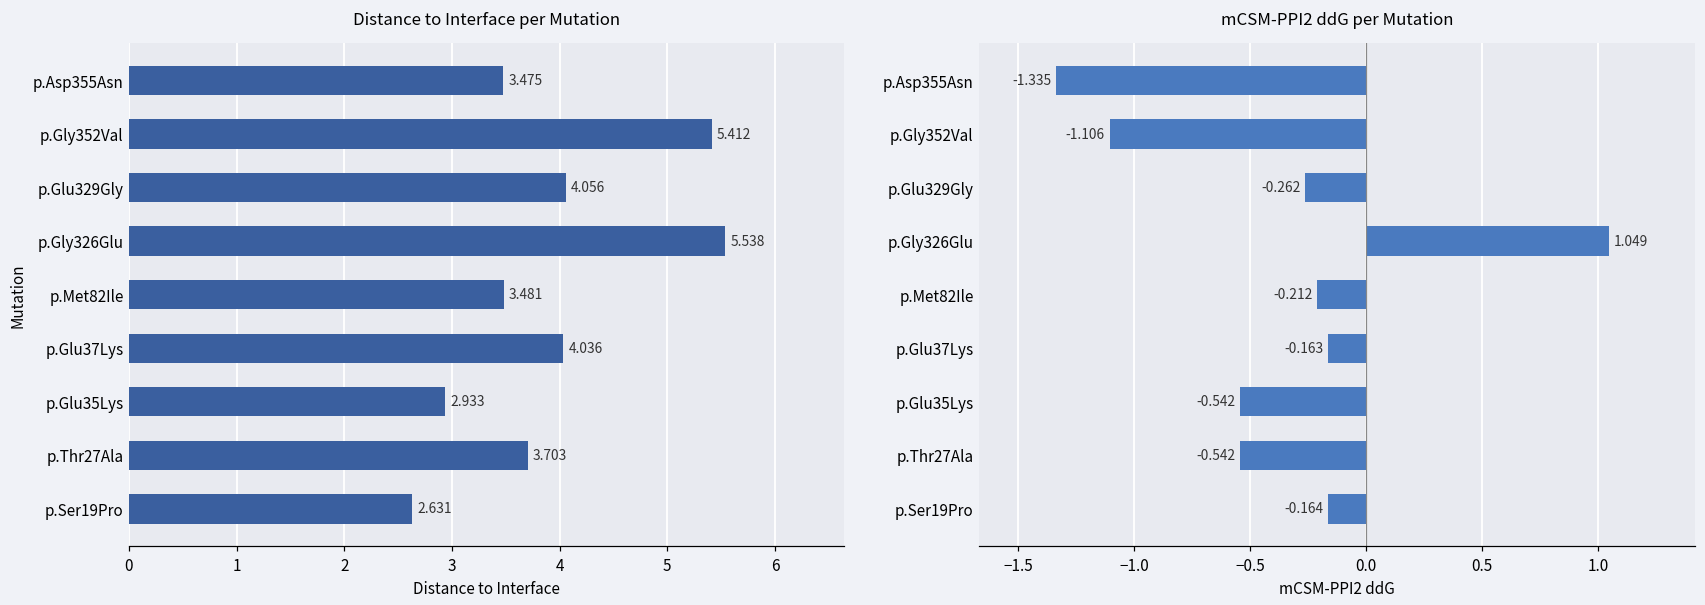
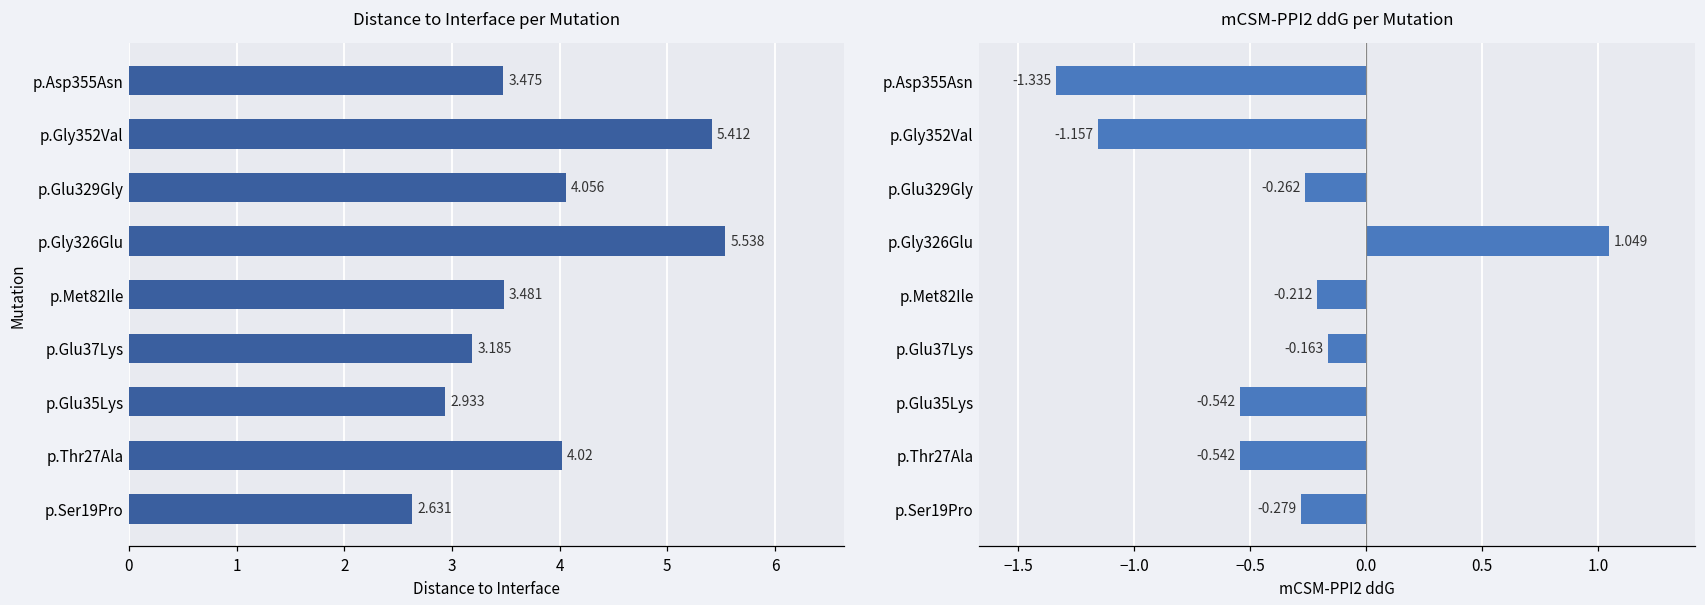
Distance to Interface per Mutation, p.Glu37Lys: 4.036 -> 3.185
Distance to Interface per Mutation, p.Thr27Ala: 3.703 -> 4.02
mCSM-PPI2 ddG per Mutation, p.Gly352Val: -1.106 -> -1.157
mCSM-PPI2 ddG per Mutation, p.Ser19Pro: -0.164 -> -0.279
